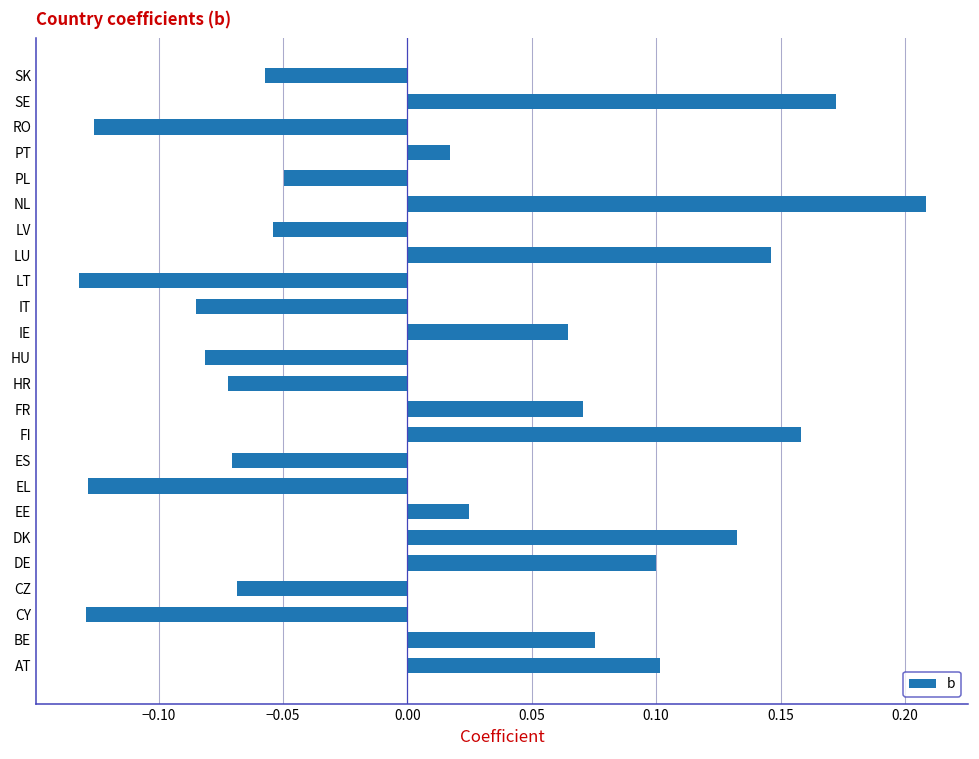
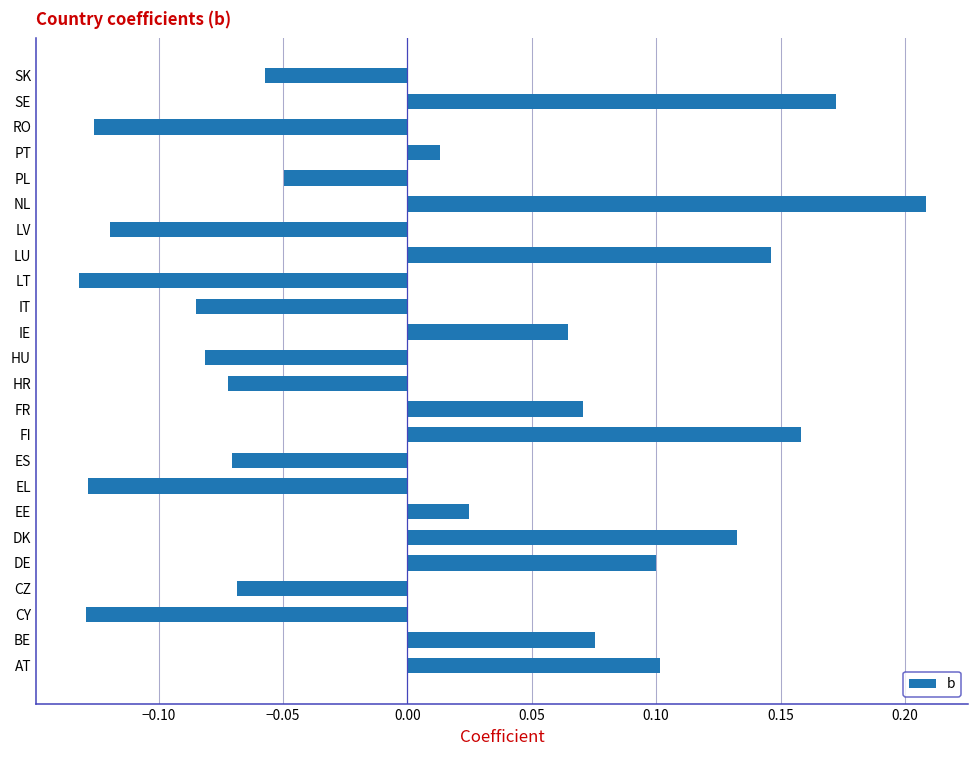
PT: 0.017 -> 0.013
LV: -0.054 -> -0.120
